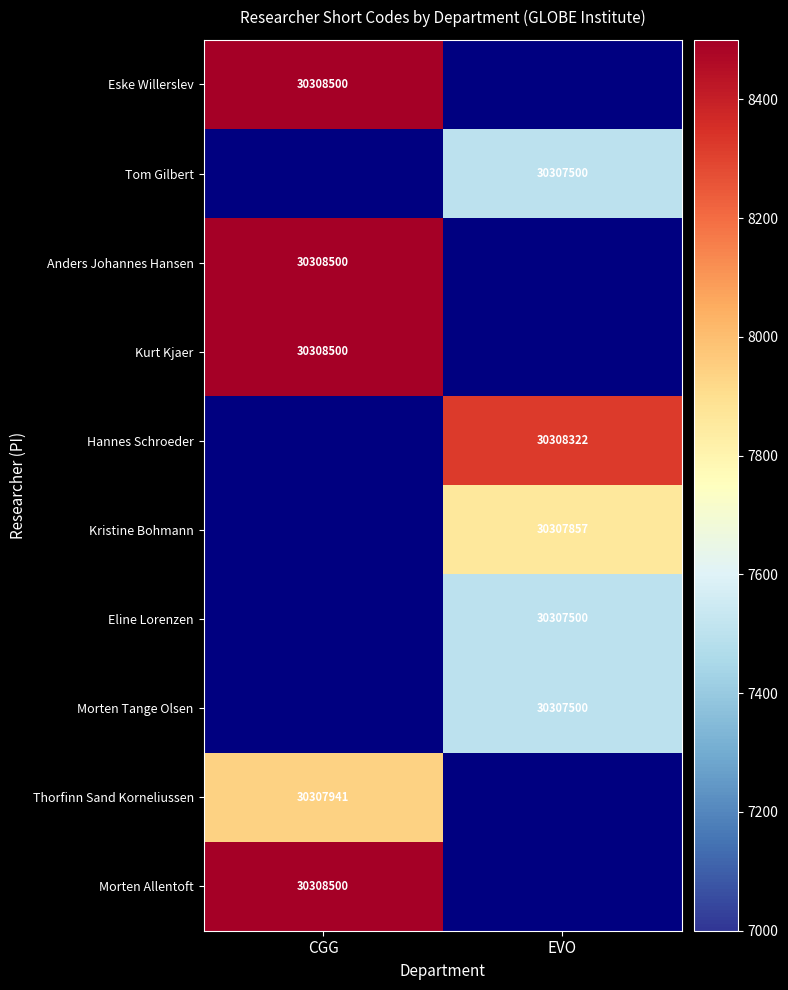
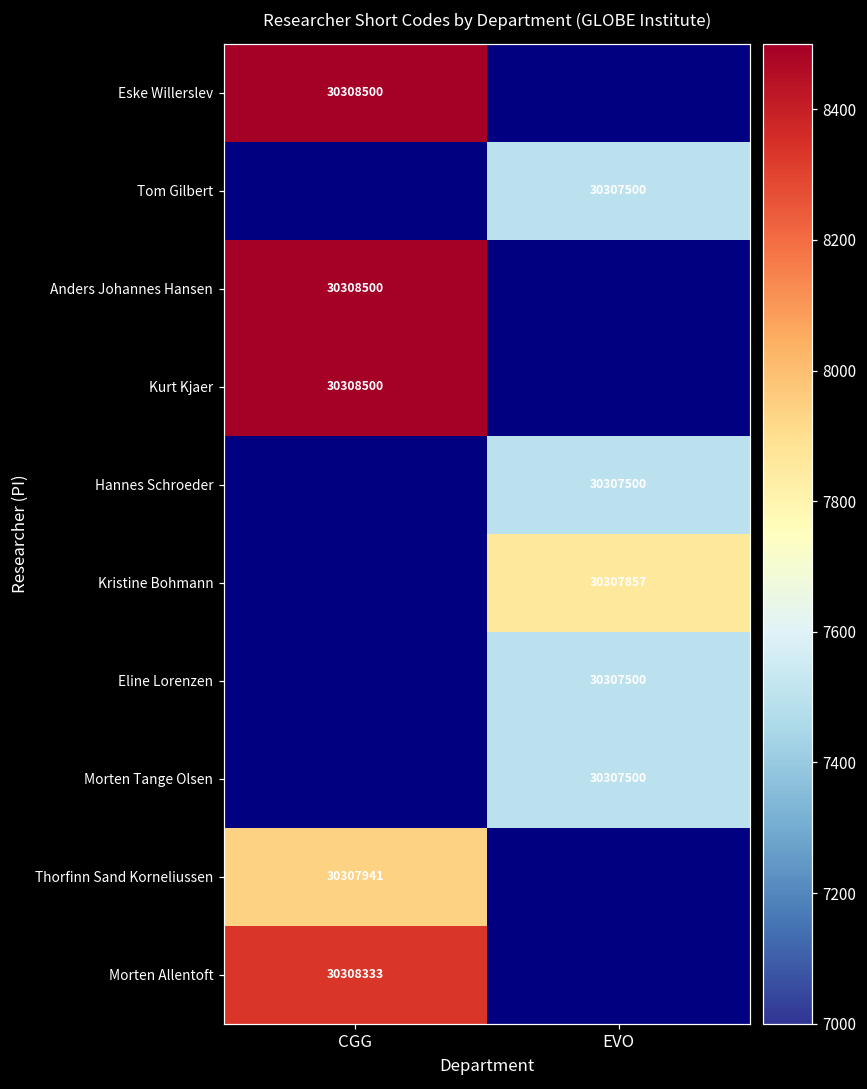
Hannes Schroeder, EVO: 30308322 -> 30307500
Morten Allentoft, CGG: 30308500 -> 30308333
